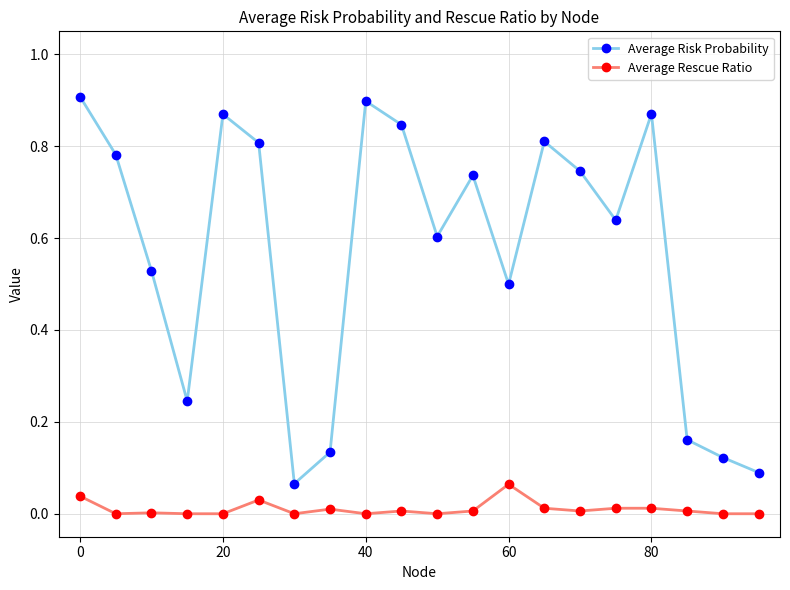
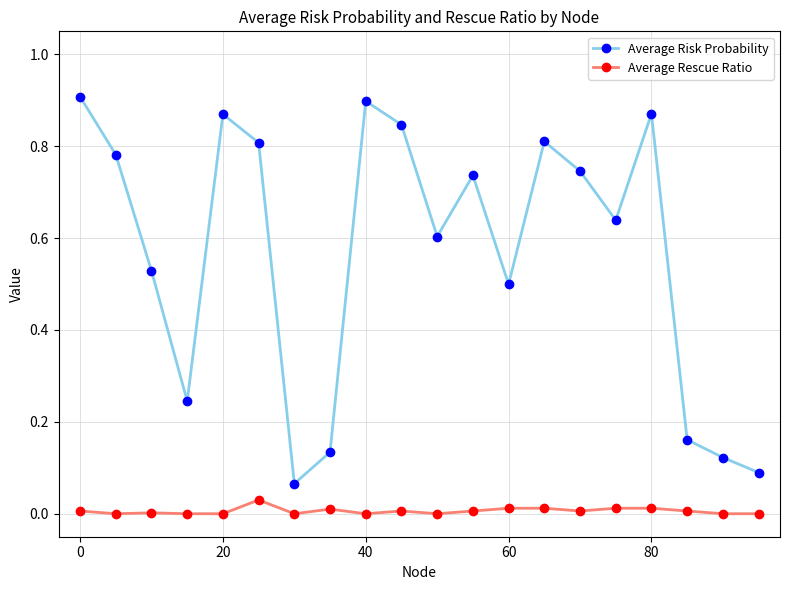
Average Rescue Ratio, 0: 0.04 -> 0.01
Average Rescue Ratio, 60: 0.06 -> 0.01
